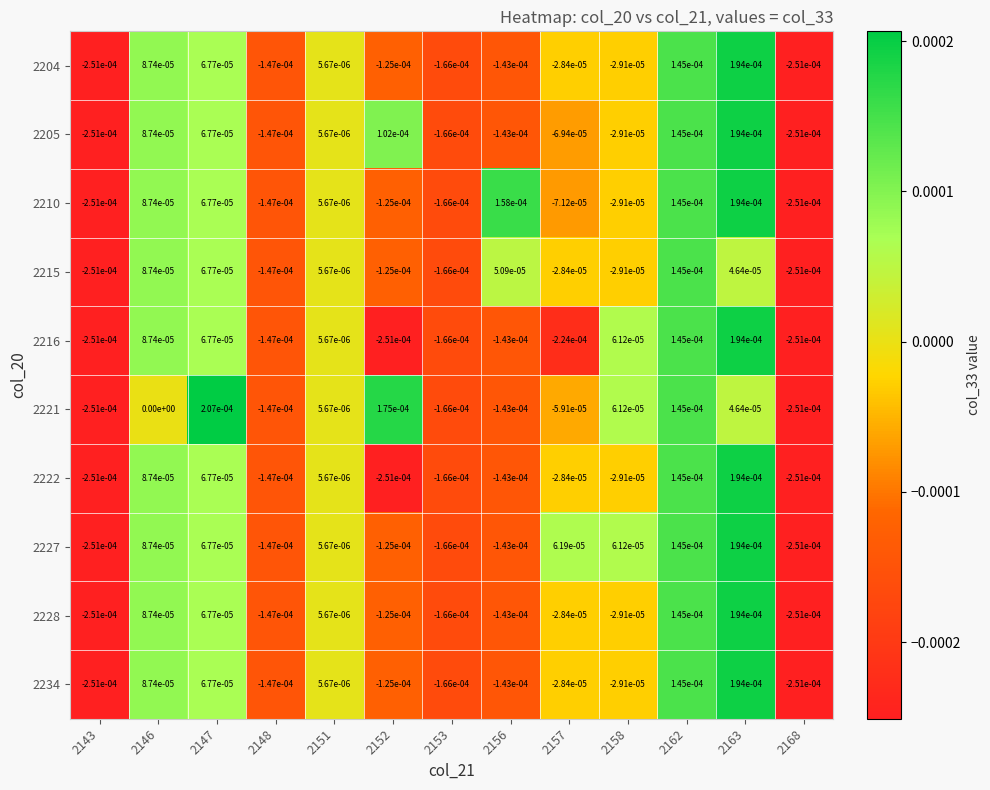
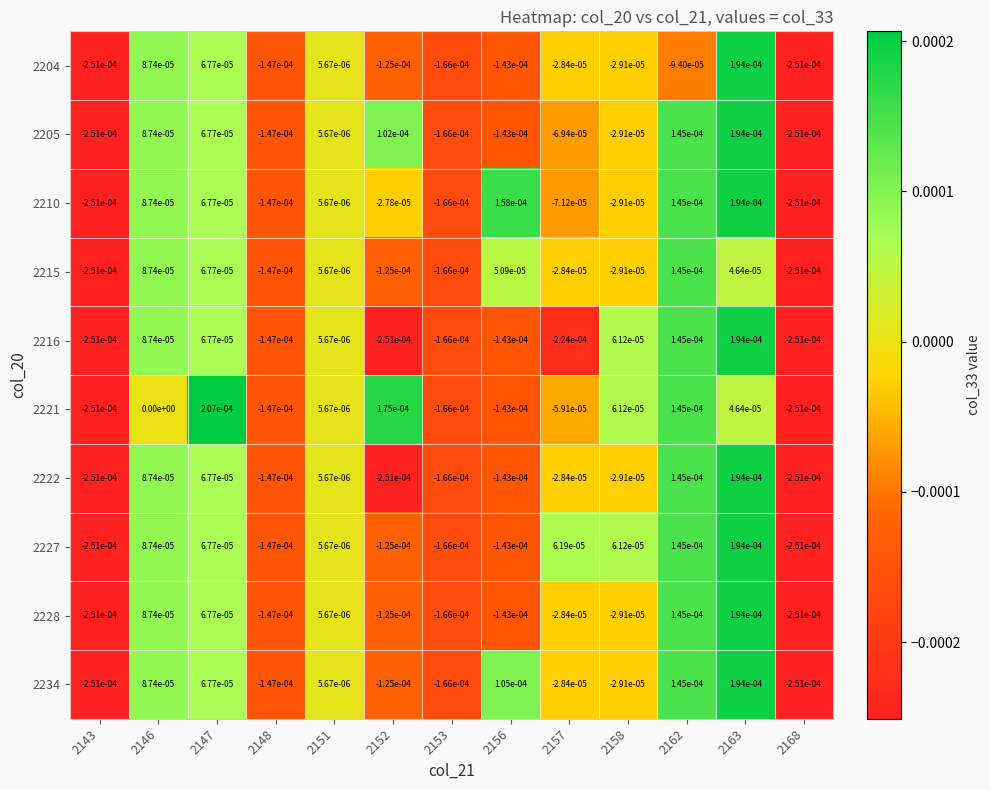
2204, 2162: 1.45e-04 -> -9.40e-05
2210, 2152: -1.25e-04 -> -2.78e-05
2234, 2156: -1.43e-04 -> 1.05e-04
